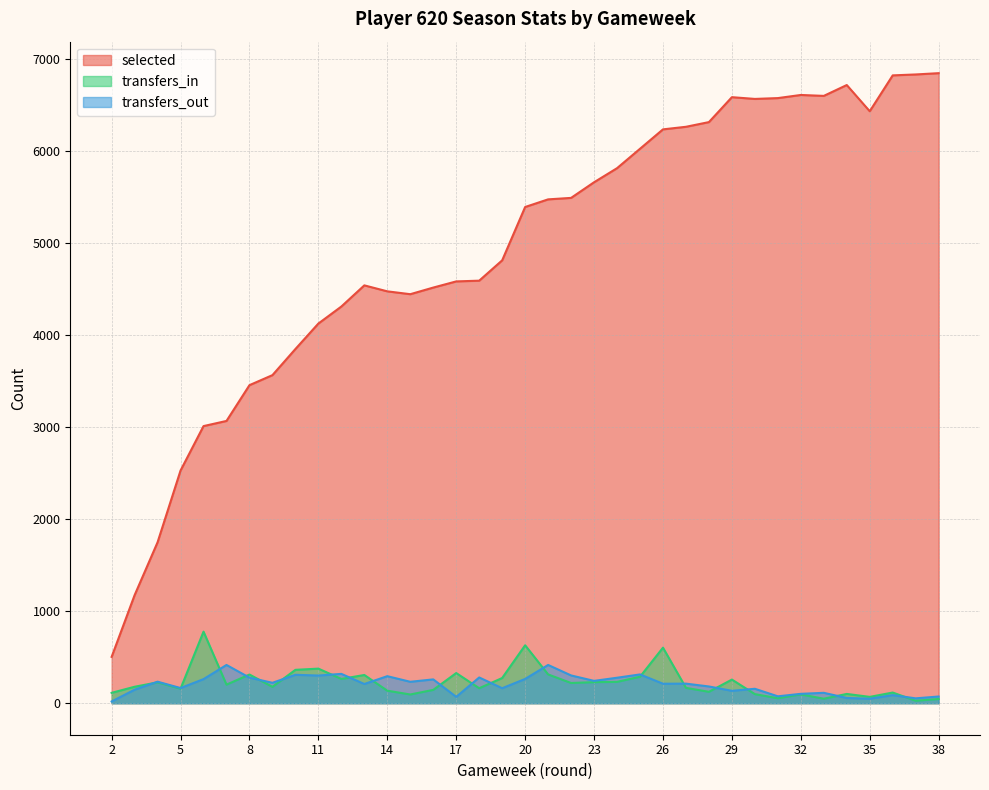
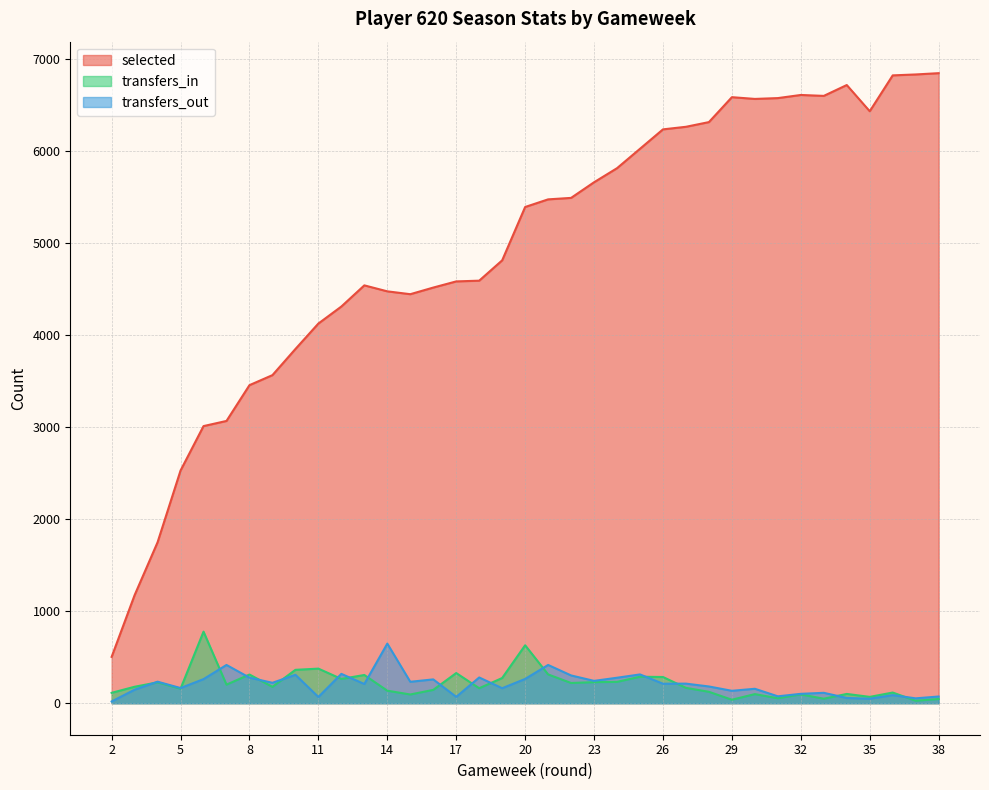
transfers_out, 11: 300 -> 100
transfers_out, 14: 300 -> 600
transfers_in, 26: 600 -> 300
transfers_in, 29: 300 -> 0
